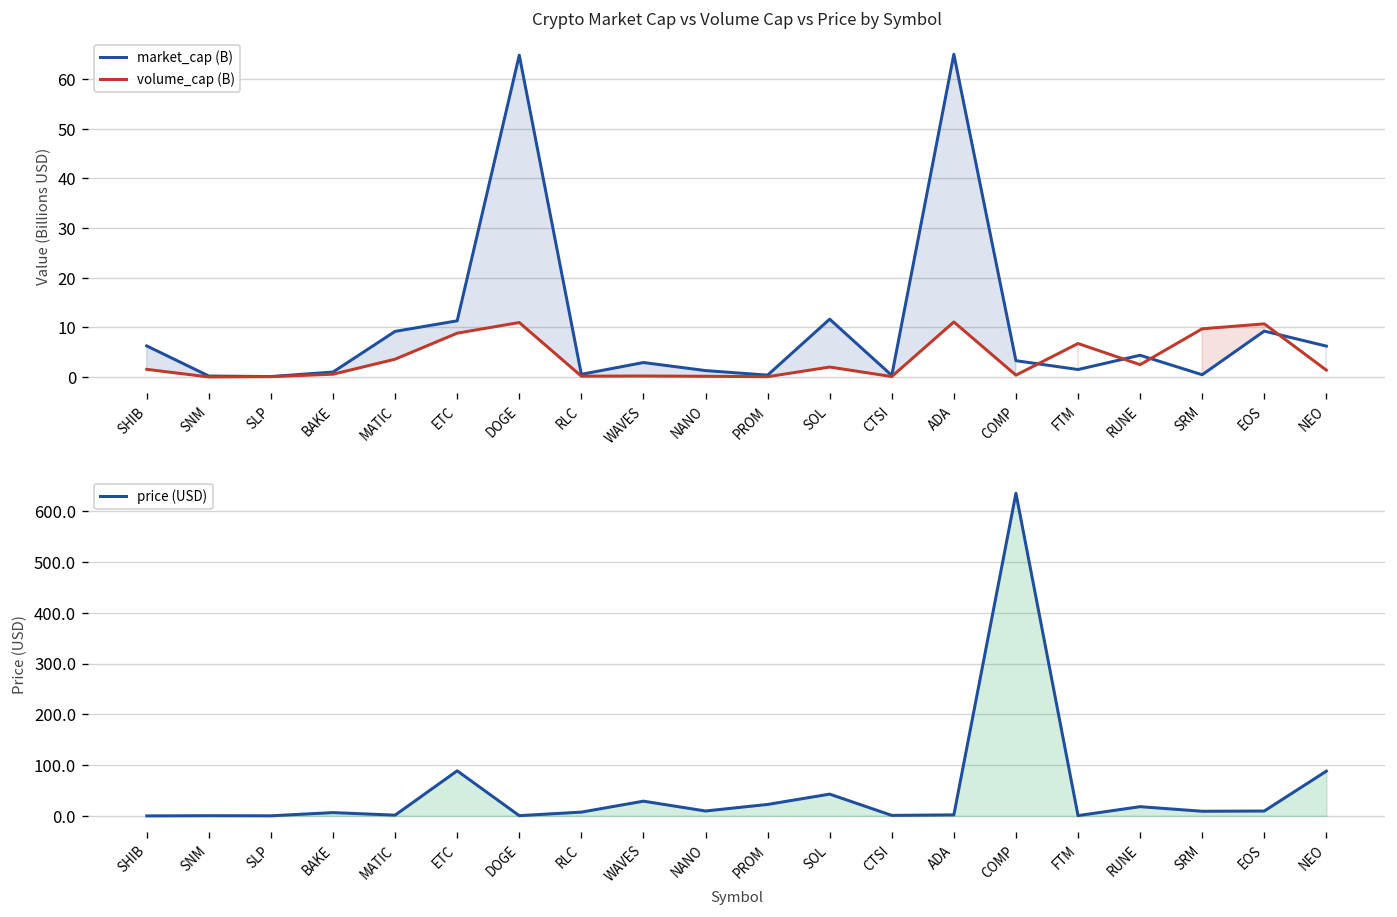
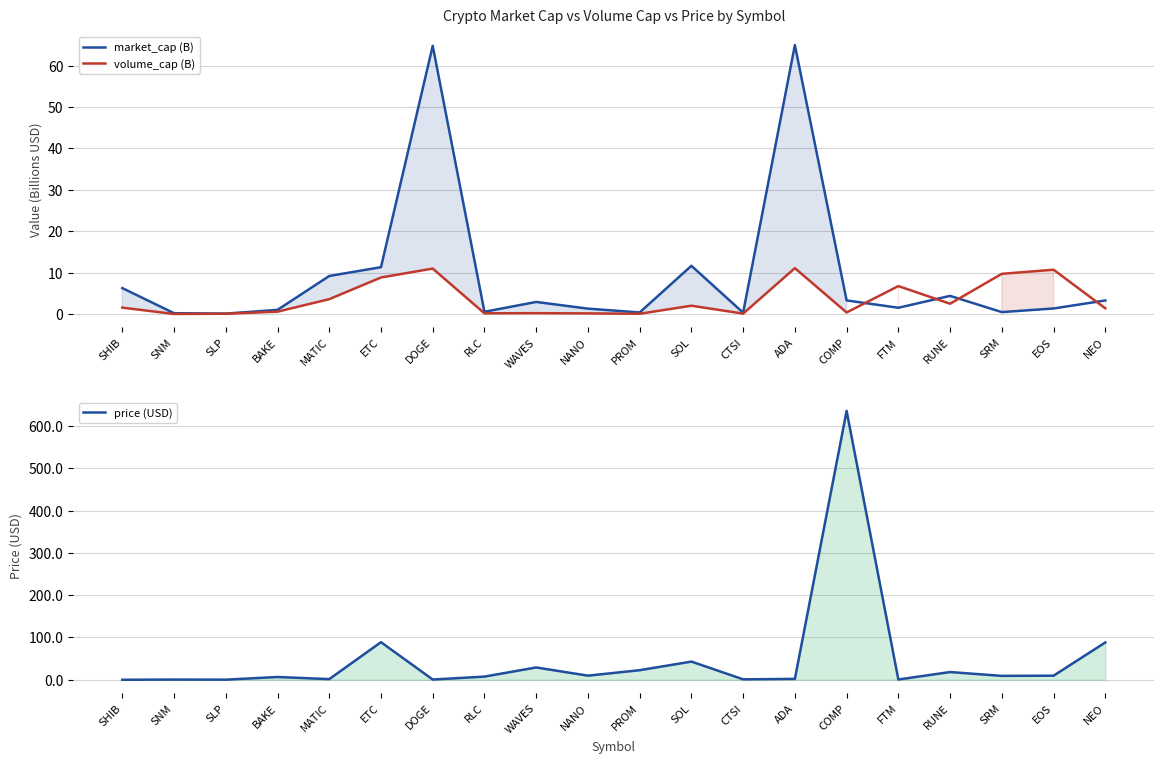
Crypto Market Cap vs Volume Cap vs Price by Symbol, market_cap (B), EOS: 9 -> 1
Crypto Market Cap vs Volume Cap vs Price by Symbol, market_cap (B), NEO: 6 -> 3
